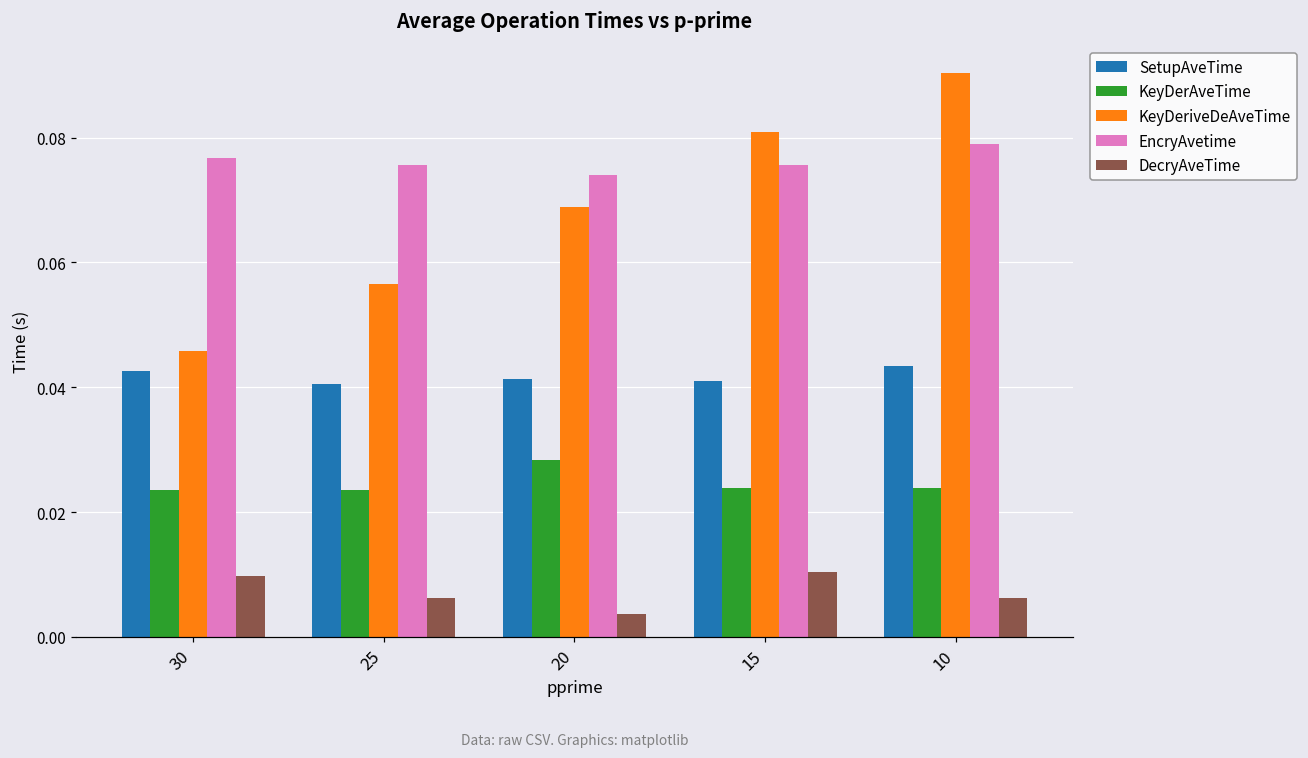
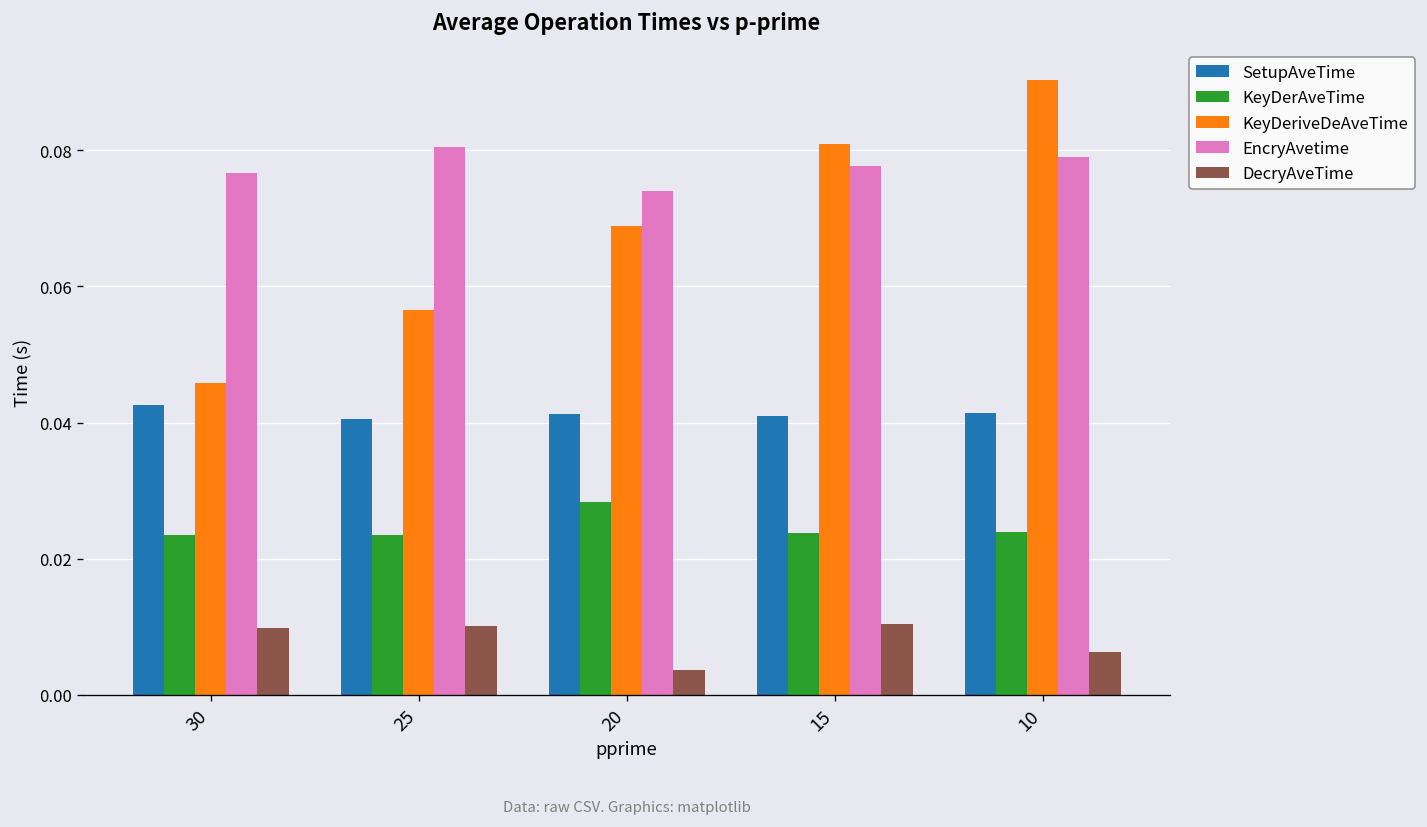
EncryAvetime, 25: 0.076 -> 0.080
DecryAveTime, 25: 0.006 -> 0.010
EncryAvetime, 15: 0.076 -> 0.078
SetupAveTime, 10: 0.043 -> 0.041
